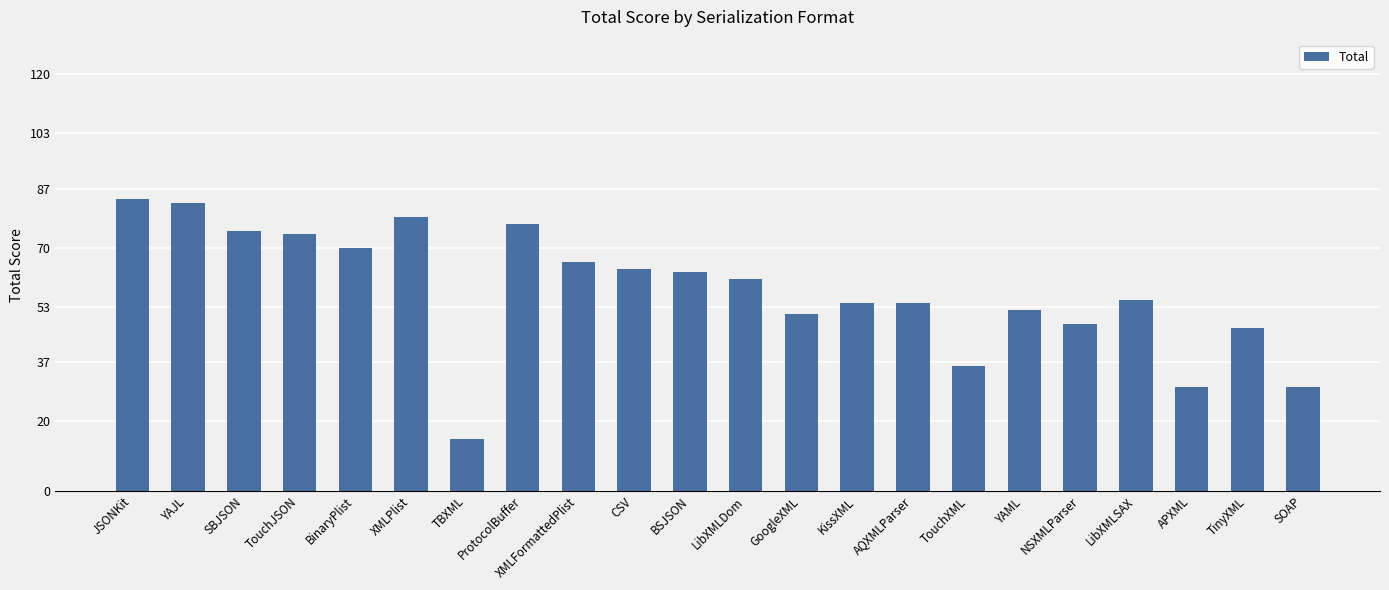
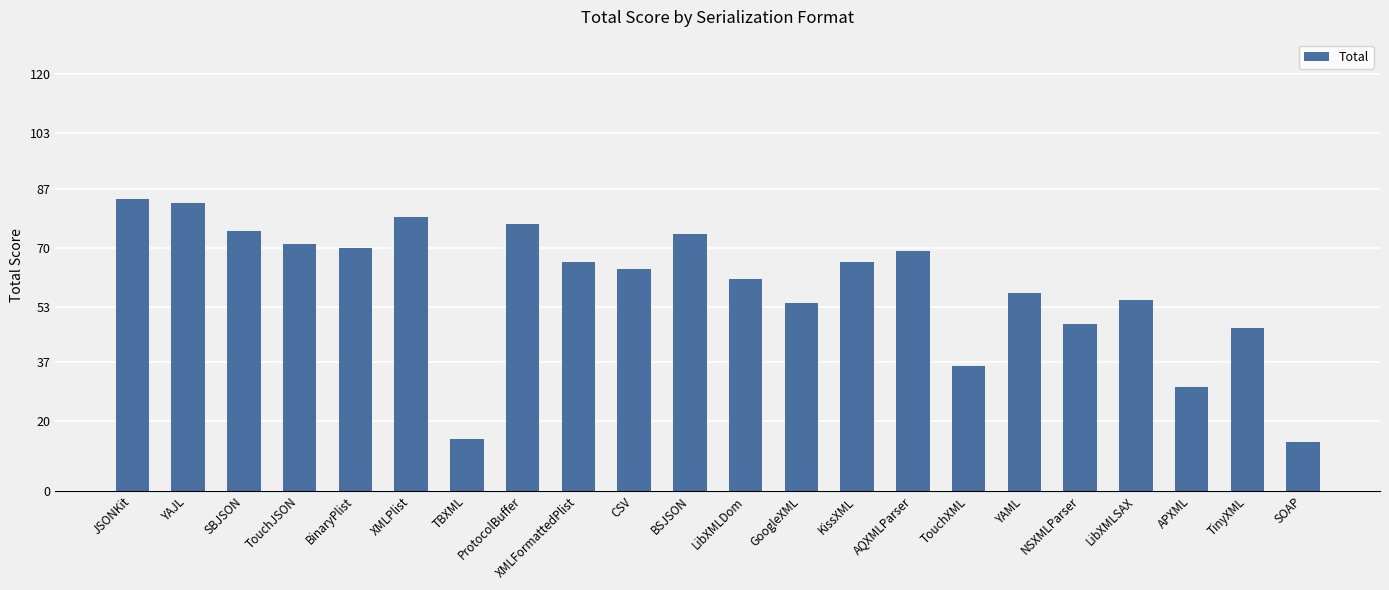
TouchJSON: 74 -> 71
BSJSON: 63 -> 74
GoogleXML: 51 -> 54
KissXML: 54 -> 66
AQXMLParser: 54 -> 69
YAML: 52 -> 57
SOAP: 30 -> 14
